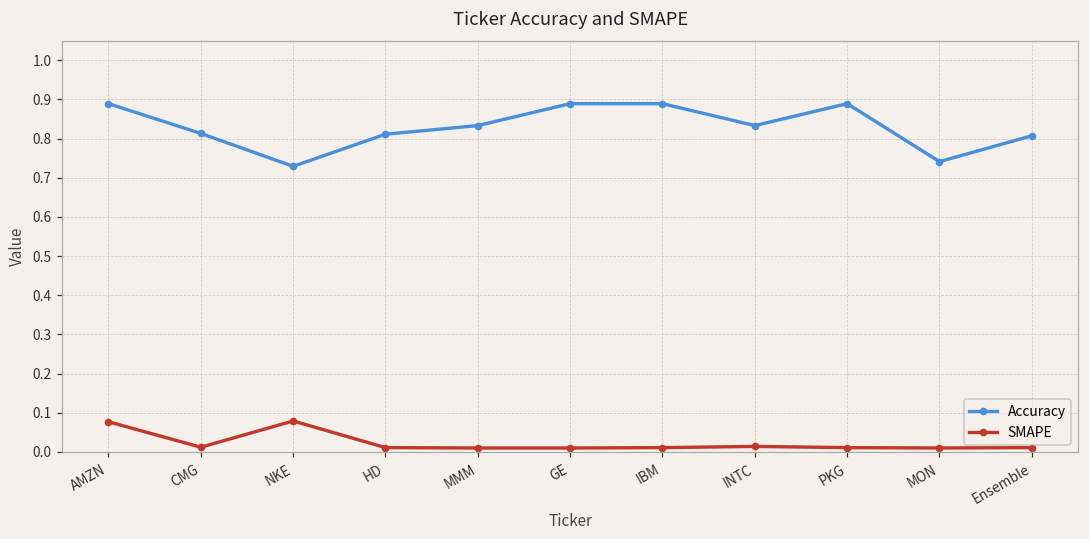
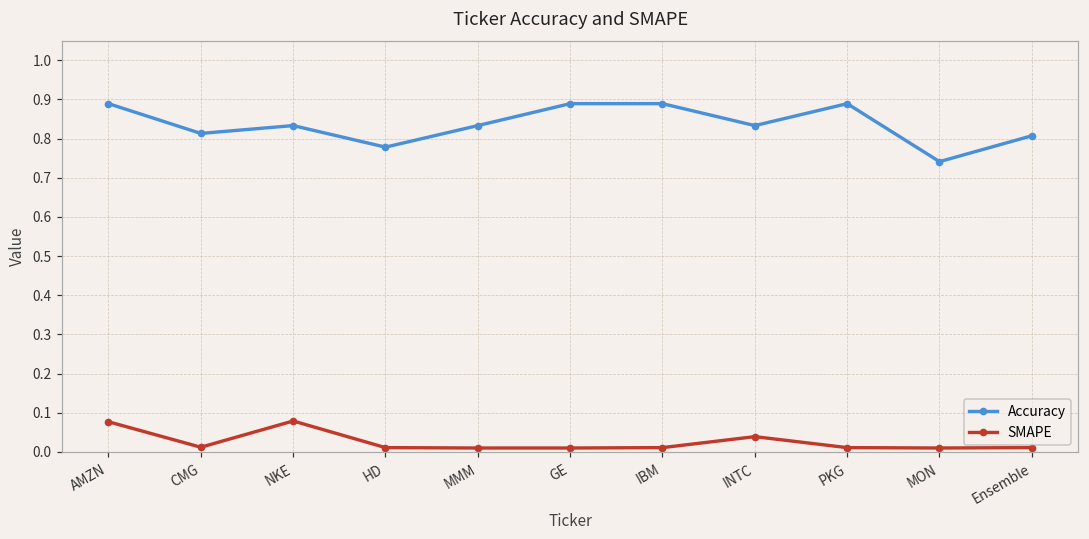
Accuracy, NKE: 0.73 -> 0.83
Accuracy, HD: 0.81 -> 0.78
SMAPE, INTC: 0.01 -> 0.04
